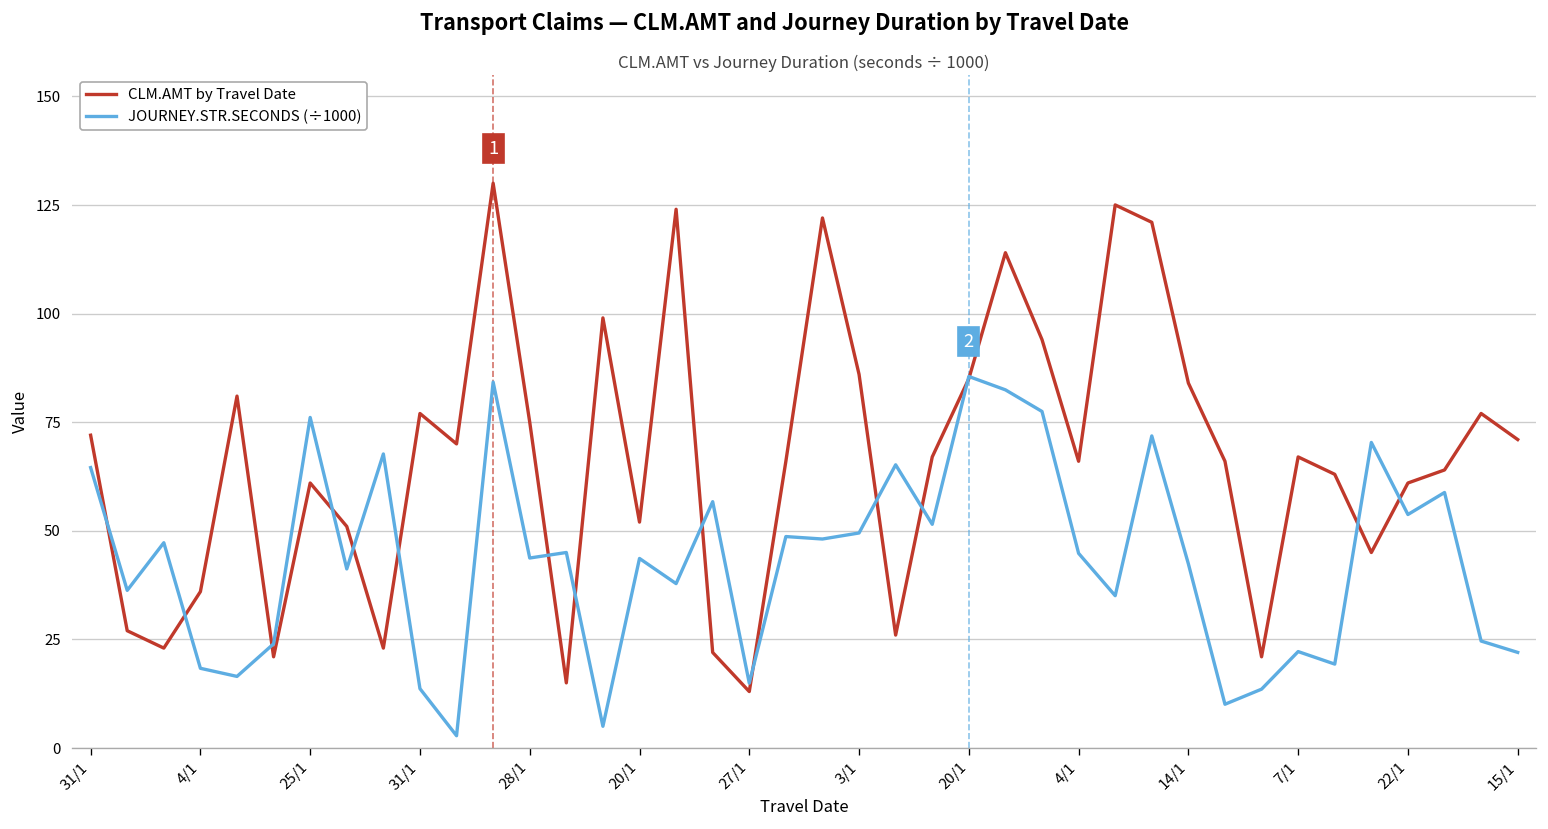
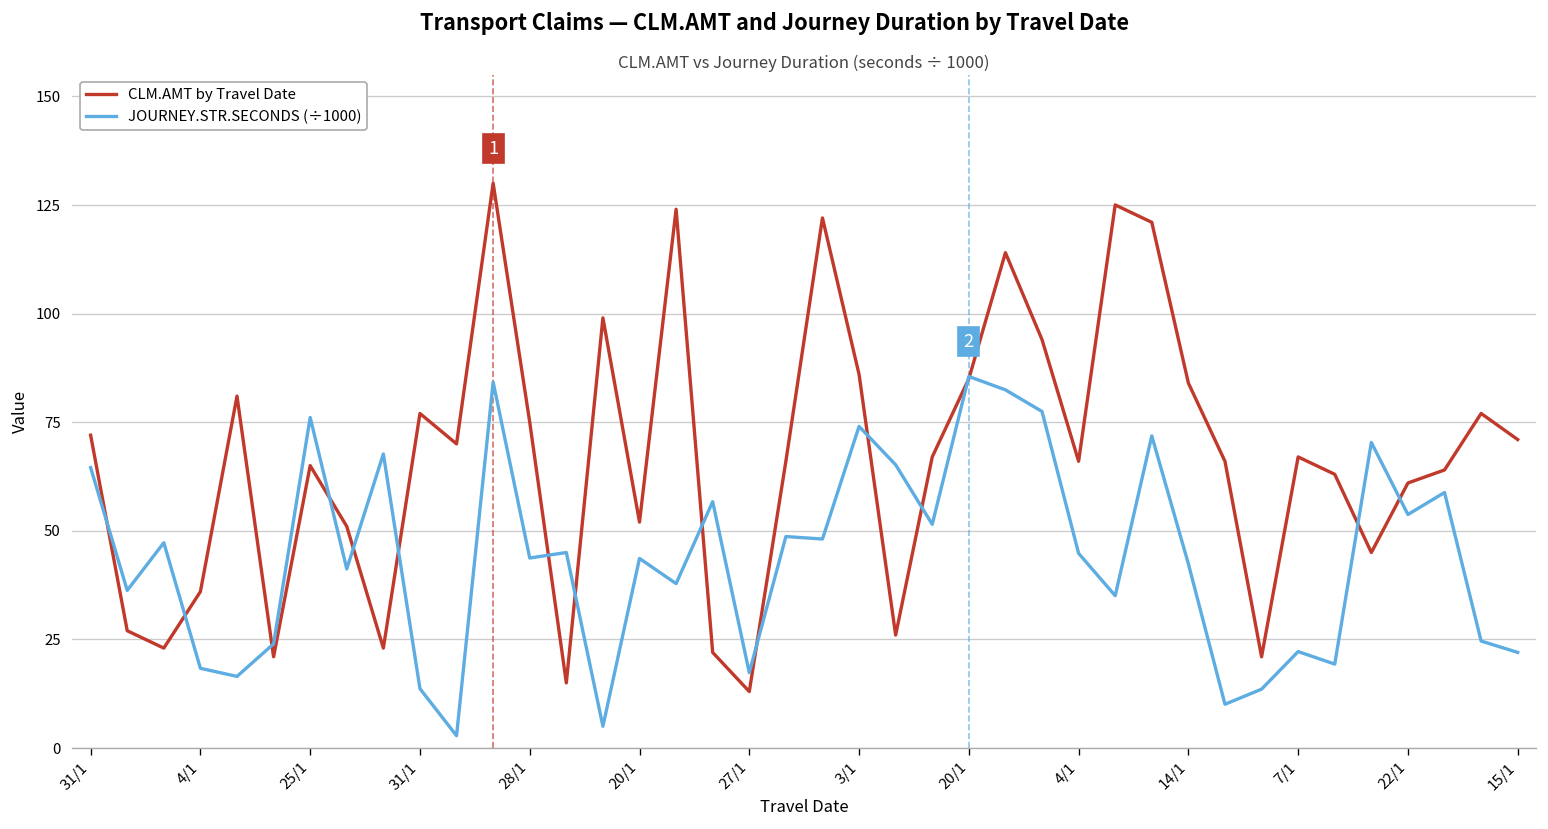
CLM.AMT by Travel Date, 25/1: 61 -> 65
JOURNEY.STR.SECONDS (÷1000), 27/1: 15 -> 17
JOURNEY.STR.SECONDS (÷1000), 3/1: 49 -> 74
